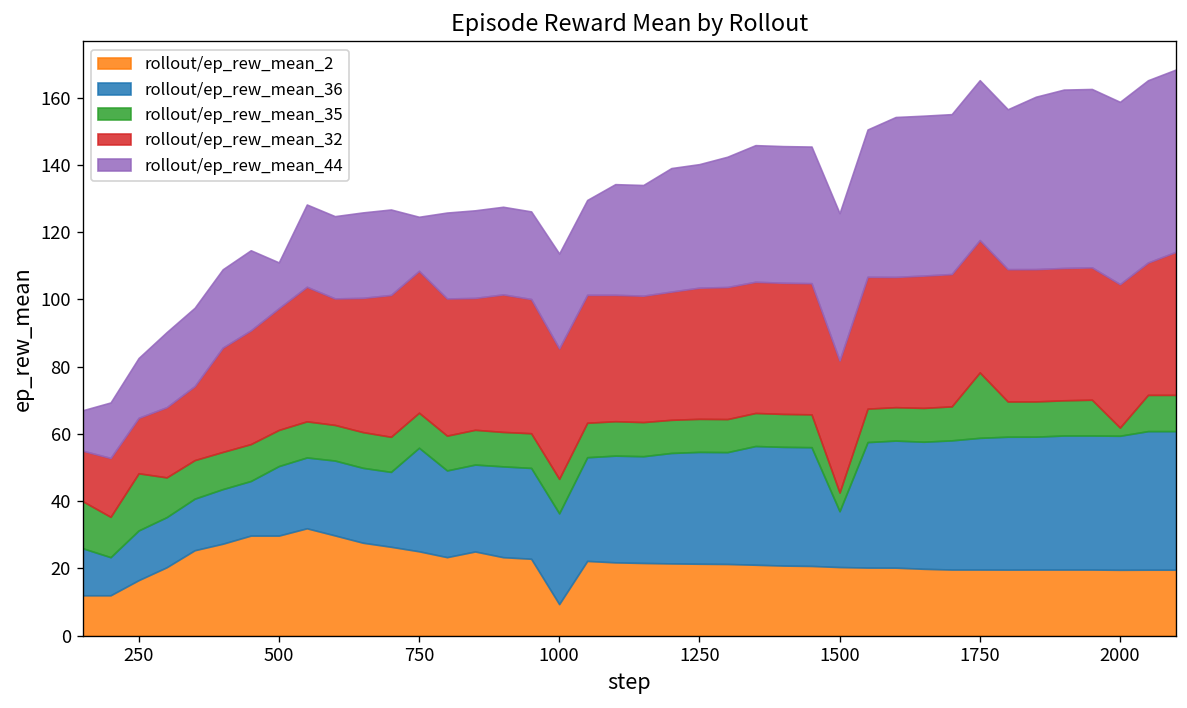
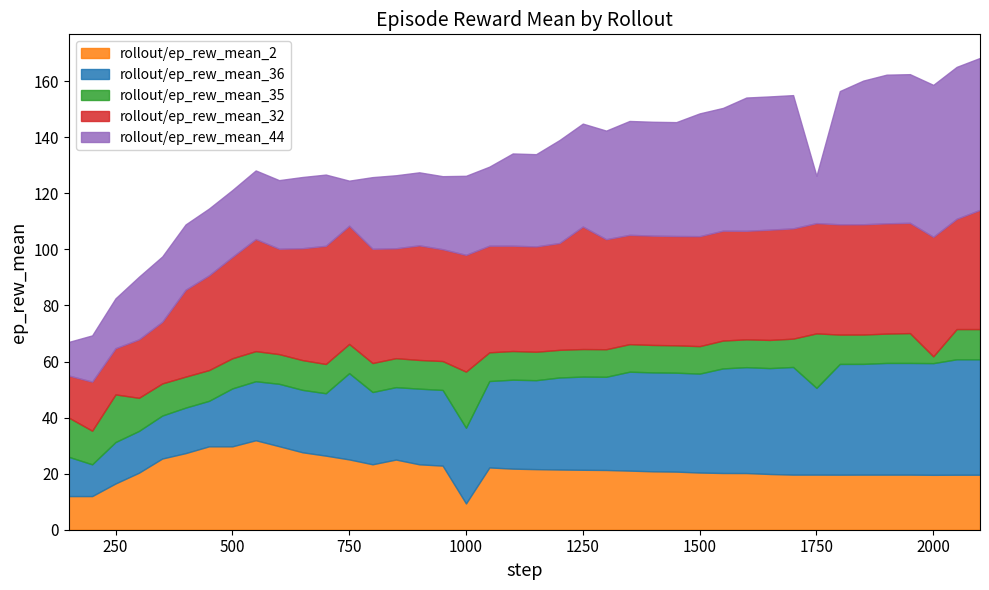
rollout/ep_rew_mean_44, 500: 14 -> 24
rollout/ep_rew_mean_35, 1000: 10 -> 20
rollout/ep_rew_mean_32, 1000: 39 -> 42
rollout/ep_rew_mean_32, 1250: 39 -> 44
rollout/ep_rew_mean_36, 1500: 17 -> 35
rollout/ep_rew_mean_35, 1500: 6 -> 10
rollout/ep_rew_mean_36, 1750: 39 -> 31
rollout/ep_rew_mean_44, 1750: 48 -> 17
